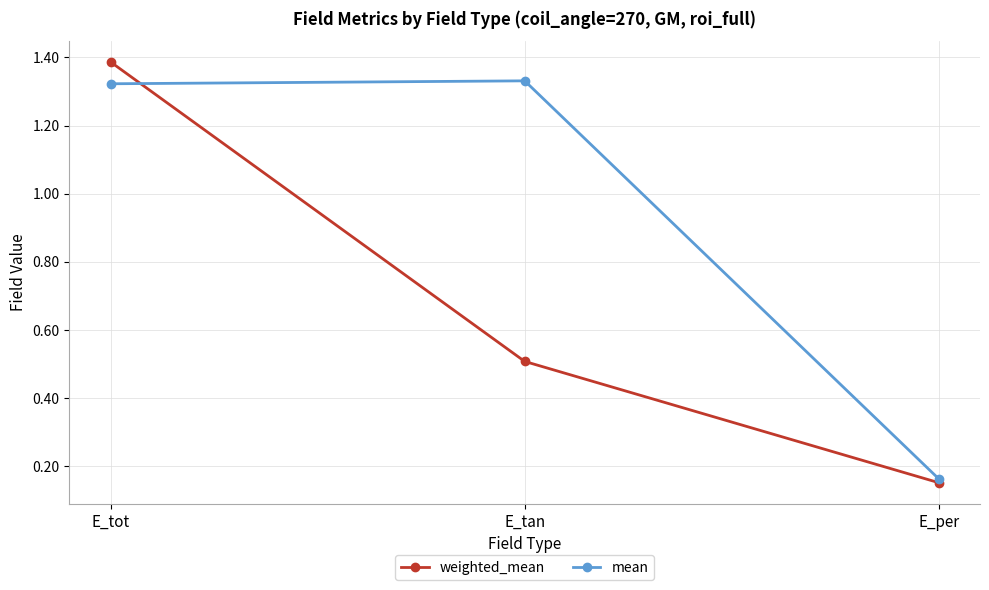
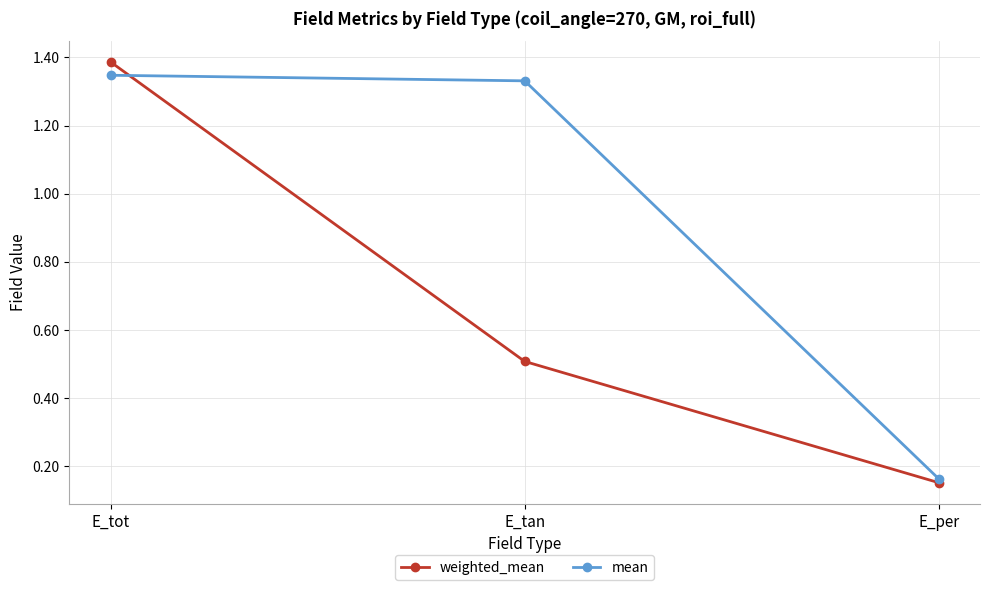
mean, E_tot: 1.32 -> 1.35
